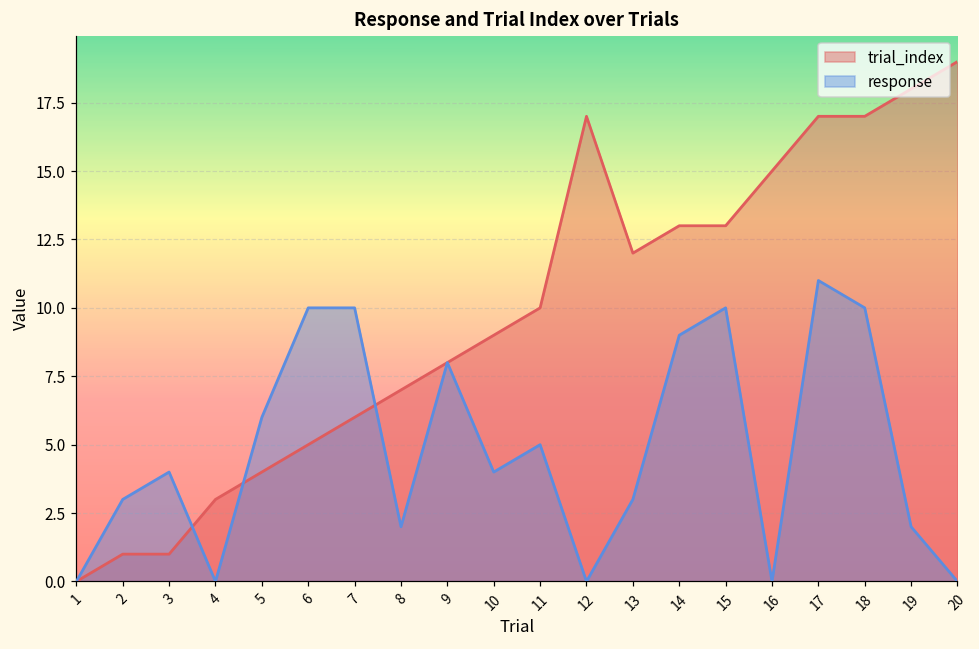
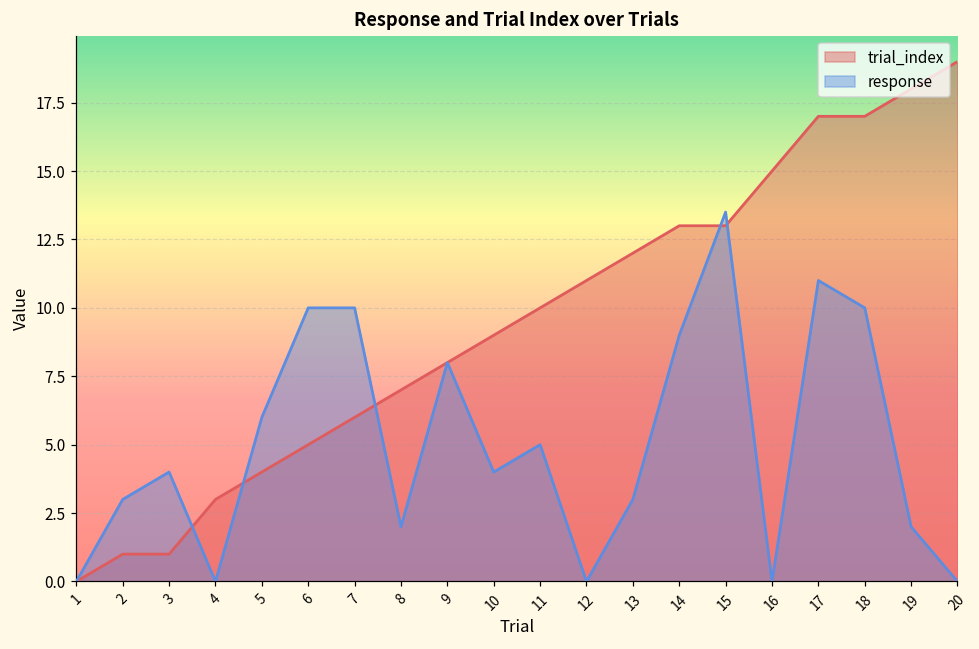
trial_index, 12: 17 -> 11
response, 15: 10.0 -> 13.5
